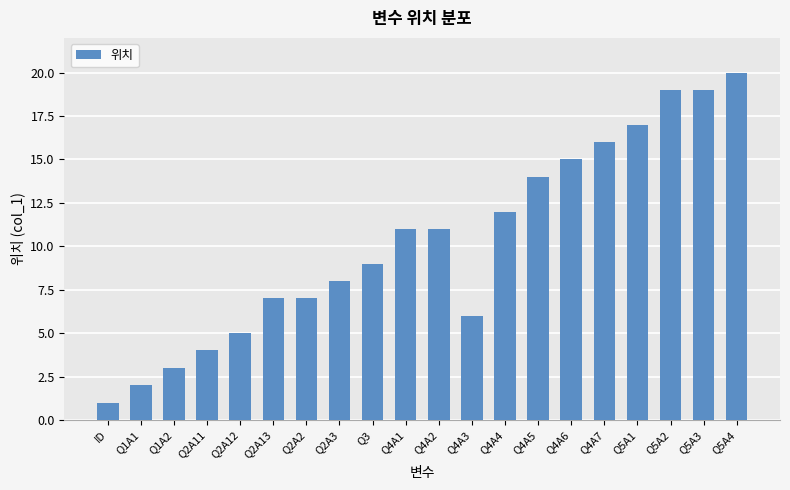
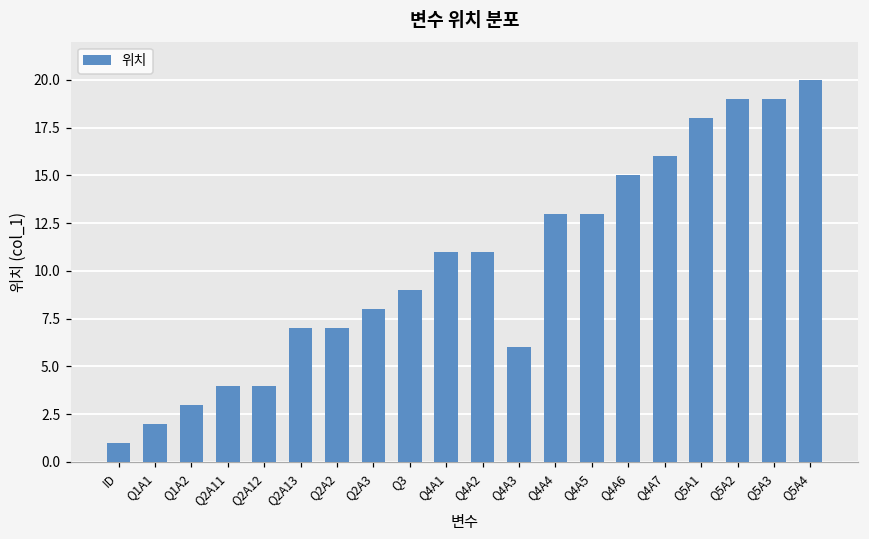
Q2A12: 5 -> 4
Q4A4: 12 -> 13
Q4A5: 14 -> 13
Q5A1: 17 -> 18
